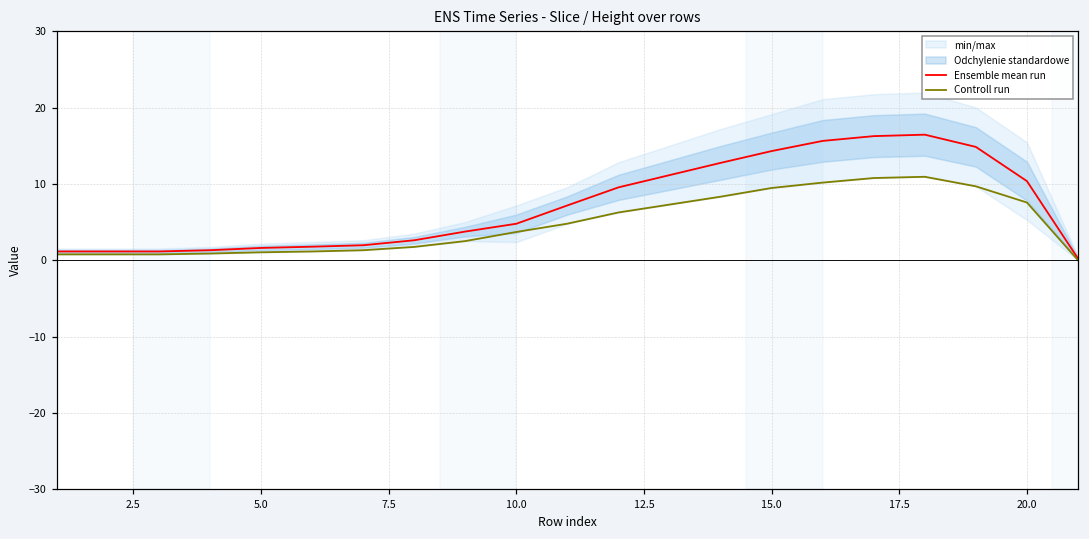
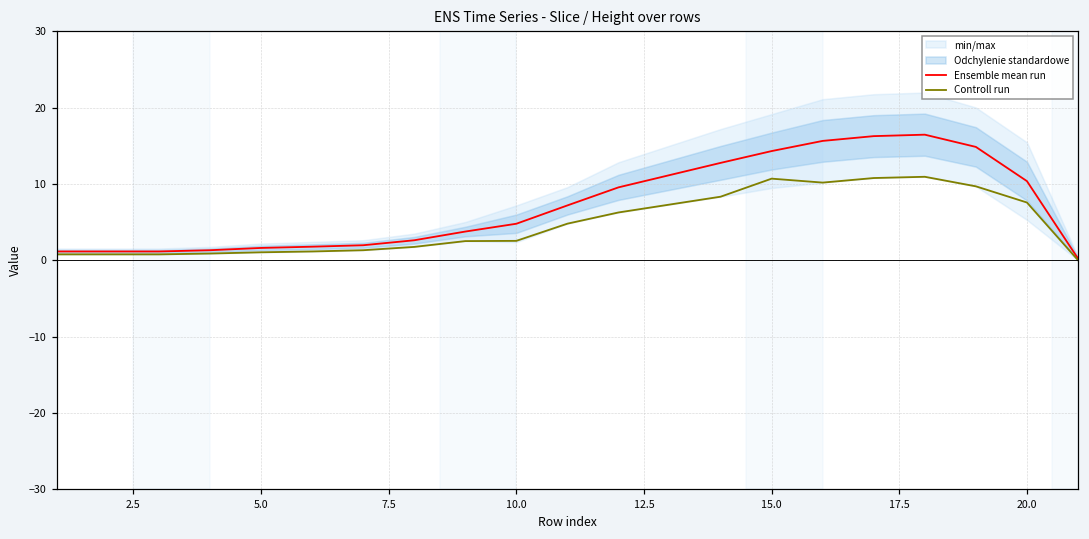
Controll run, 10.0: 4 -> 3
Controll run, 15.0: 9 -> 11
